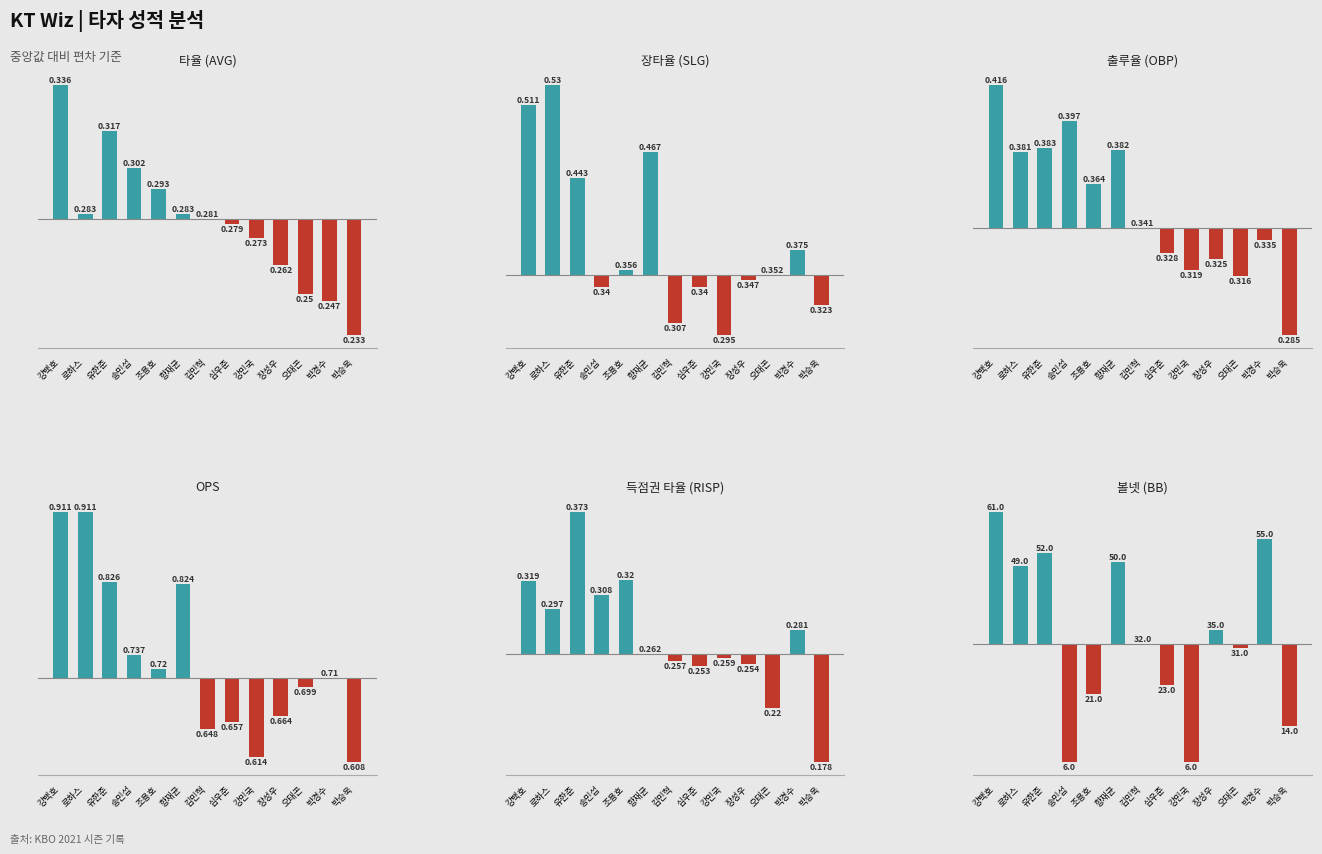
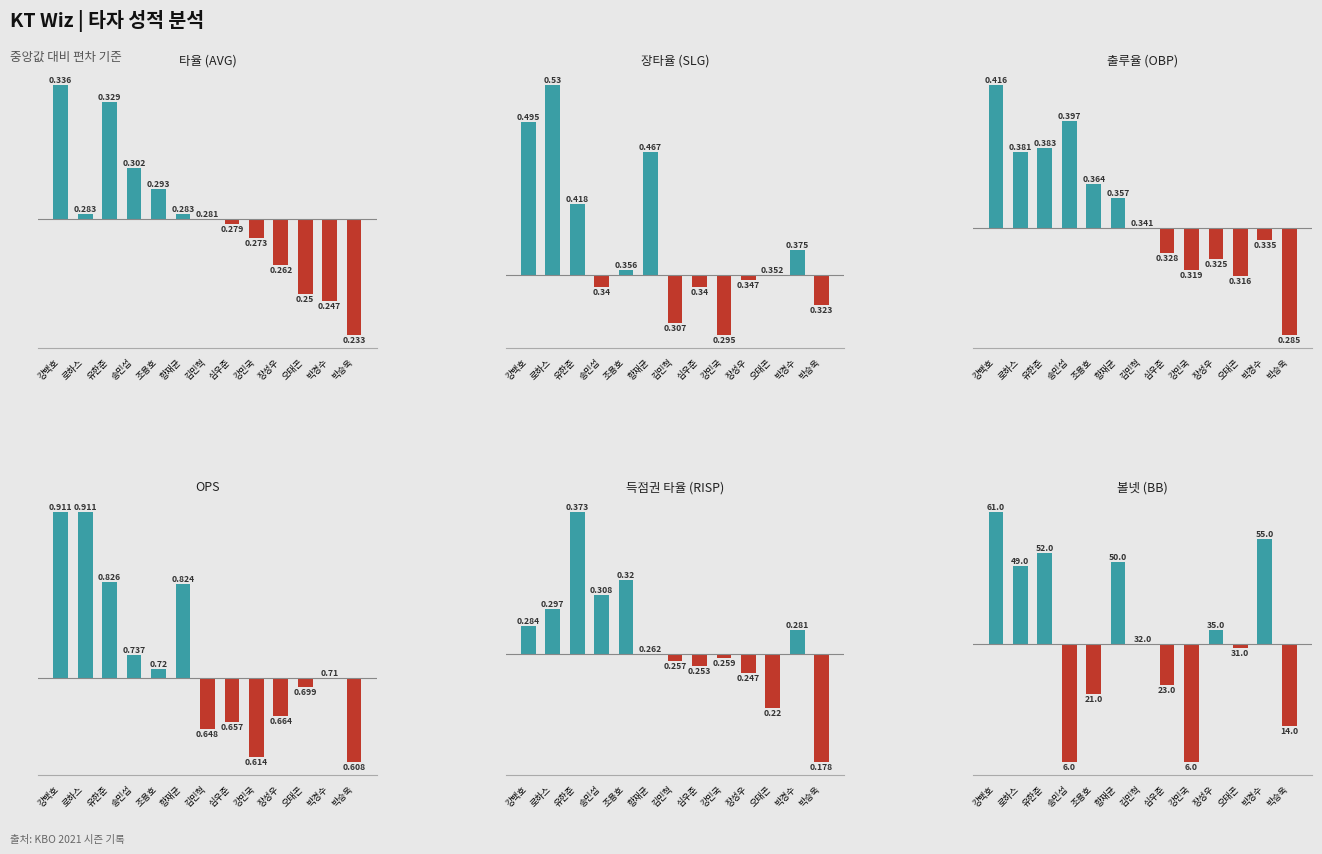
타율 (AVG), 유한준: 0.317 -> 0.329
장타율 (SLG), 강백호: 0.511 -> 0.495
장타율 (SLG), 유한준: 0.443 -> 0.418
출루율 (OBP), 황재균: 0.382 -> 0.357
득점권 타율 (RISP), 강백호: 0.319 -> 0.284
득점권 타율 (RISP), 장성우: 0.254 -> 0.247
